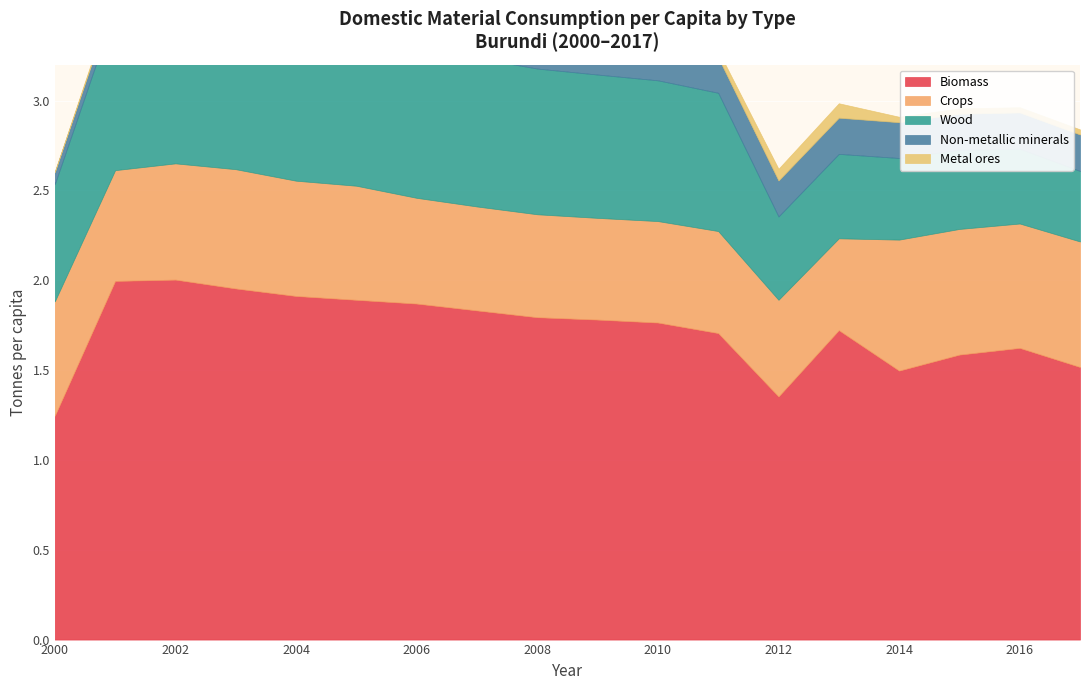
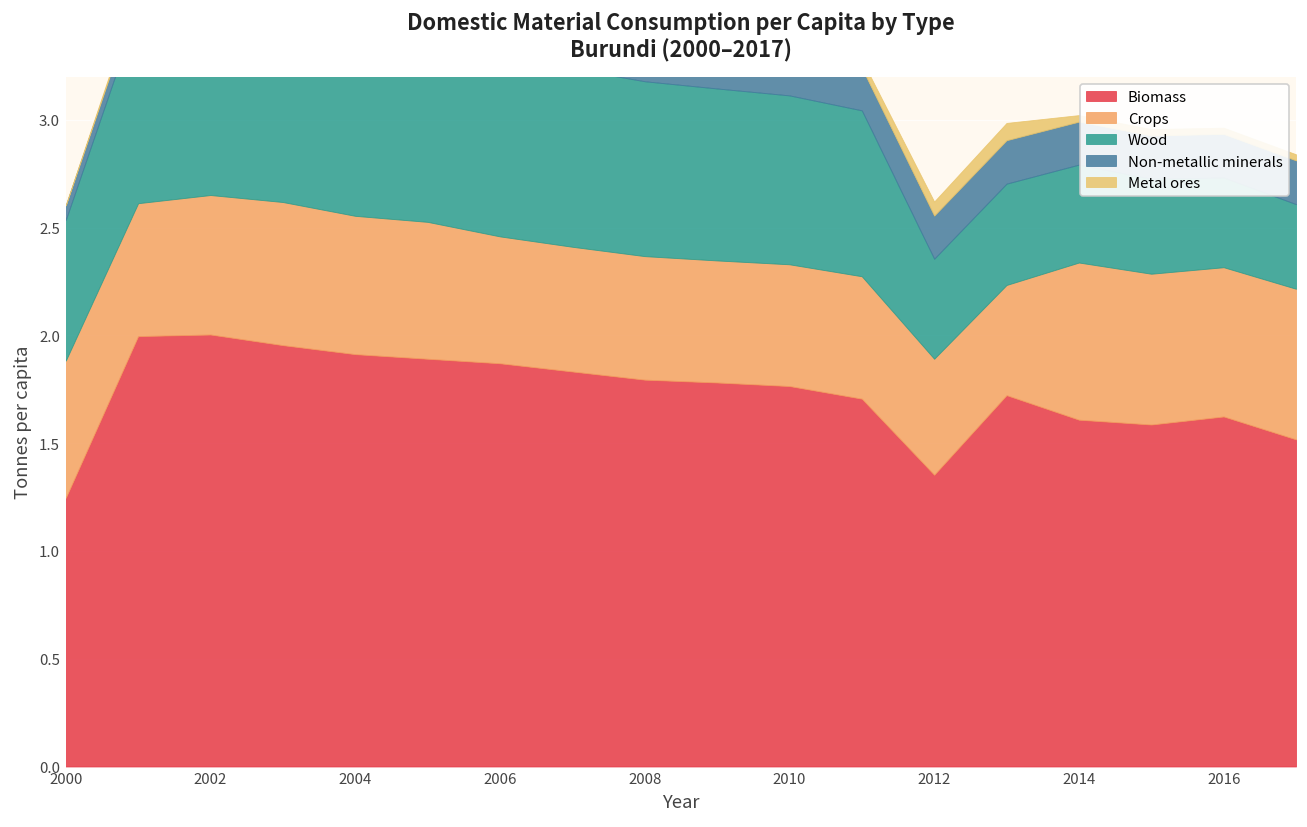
Biomass, 2014: 1.50 -> 1.61
